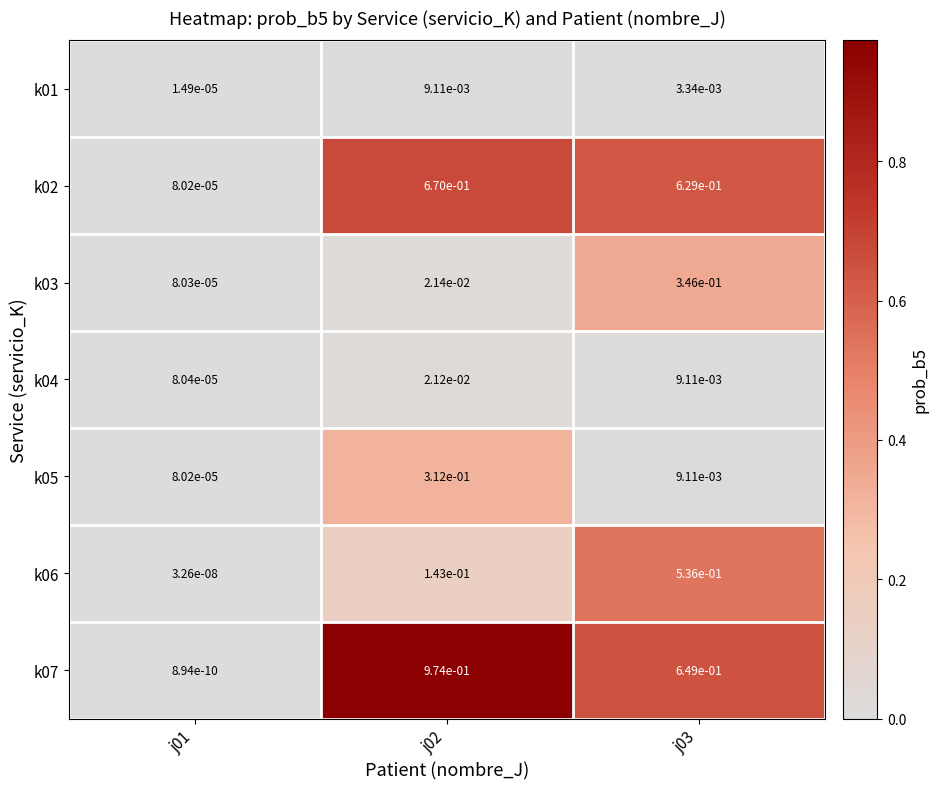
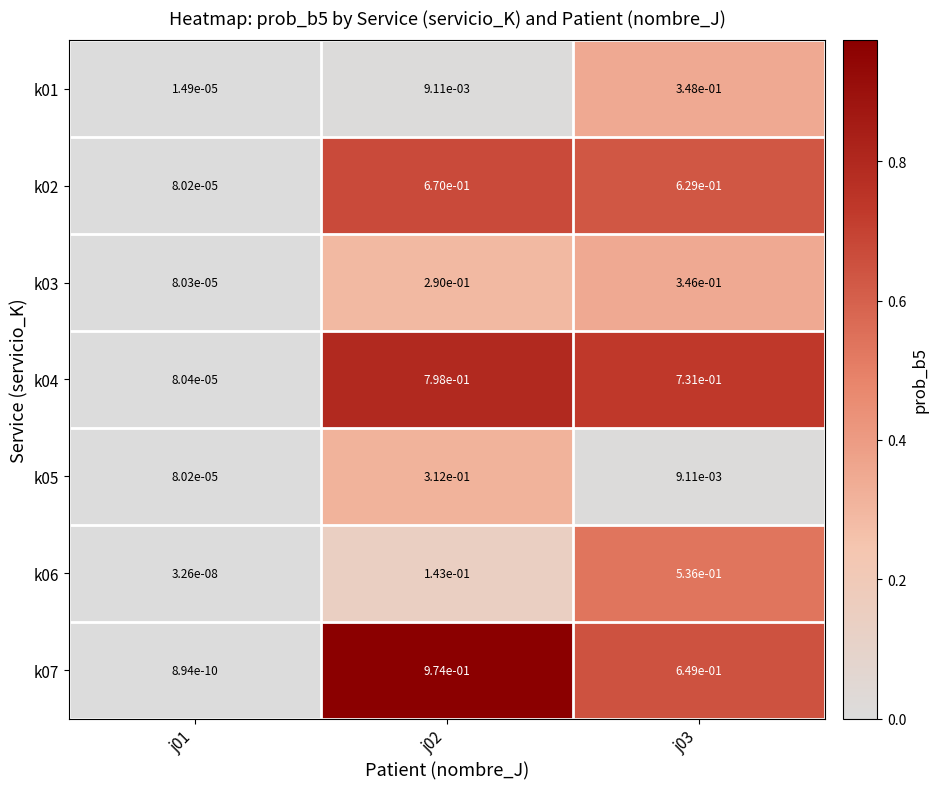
k01, j03: 3.34e-03 -> 3.48e-01
k03, j02: 2.14e-02 -> 2.90e-01
k04, j02: 2.12e-02 -> 7.98e-01
k04, j03: 9.11e-03 -> 7.31e-01
